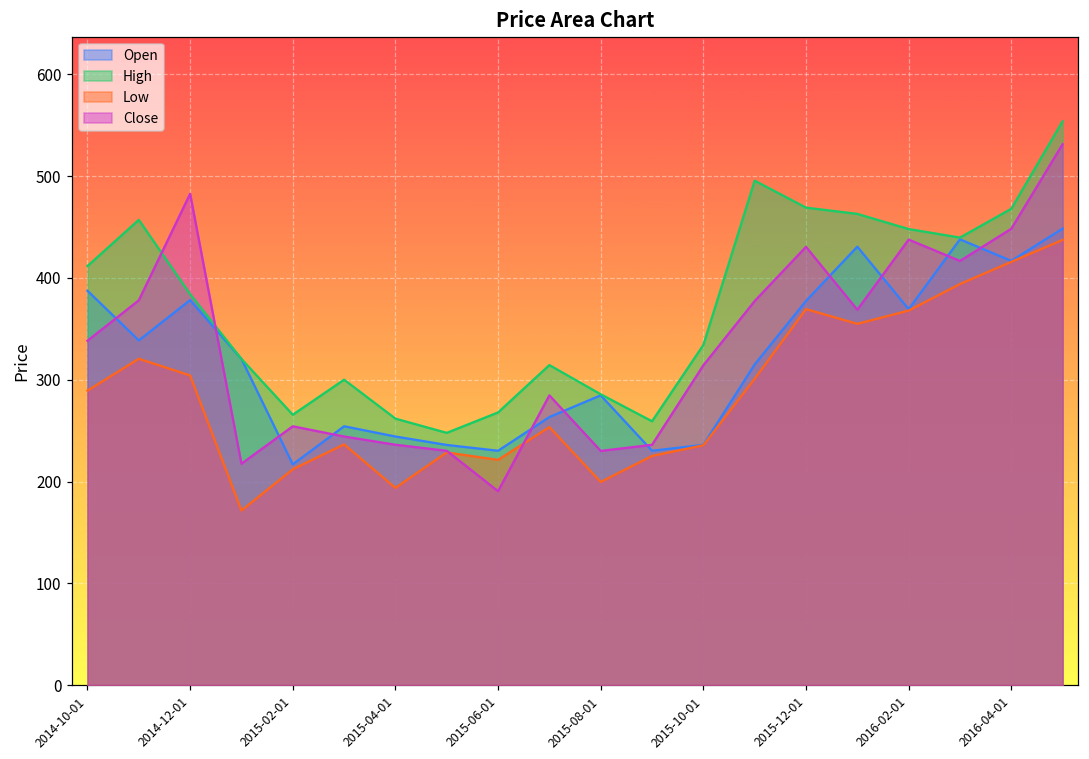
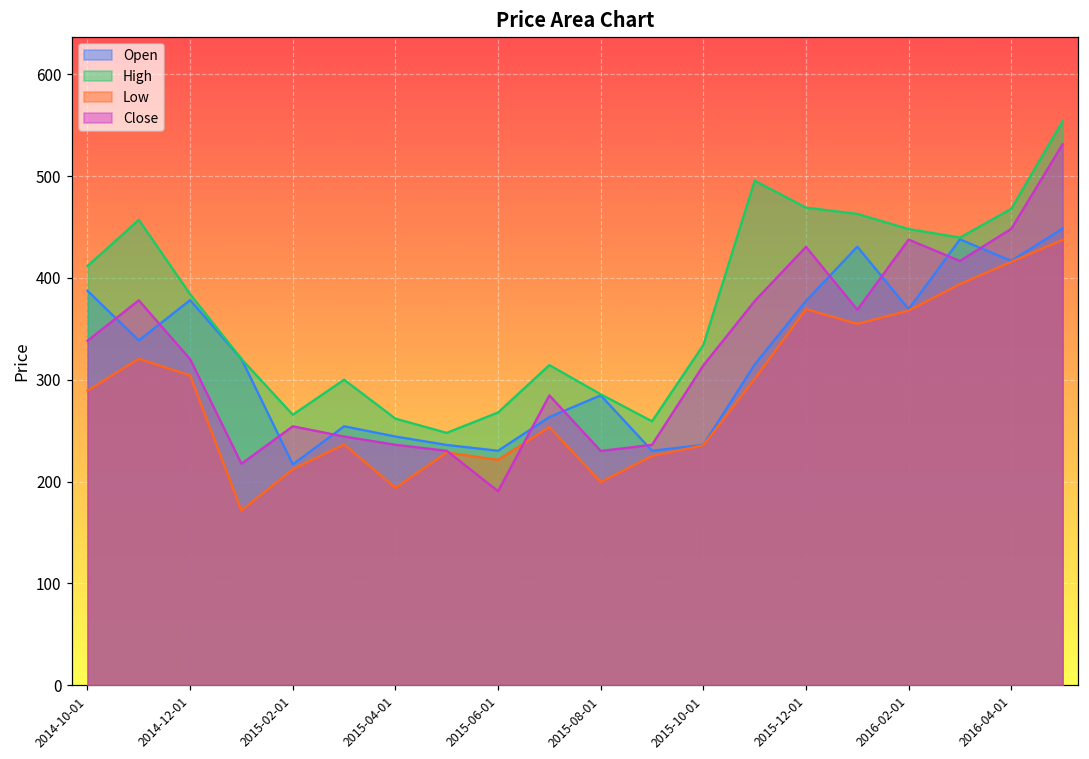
Close, 2014-12-01: 480 -> 320
